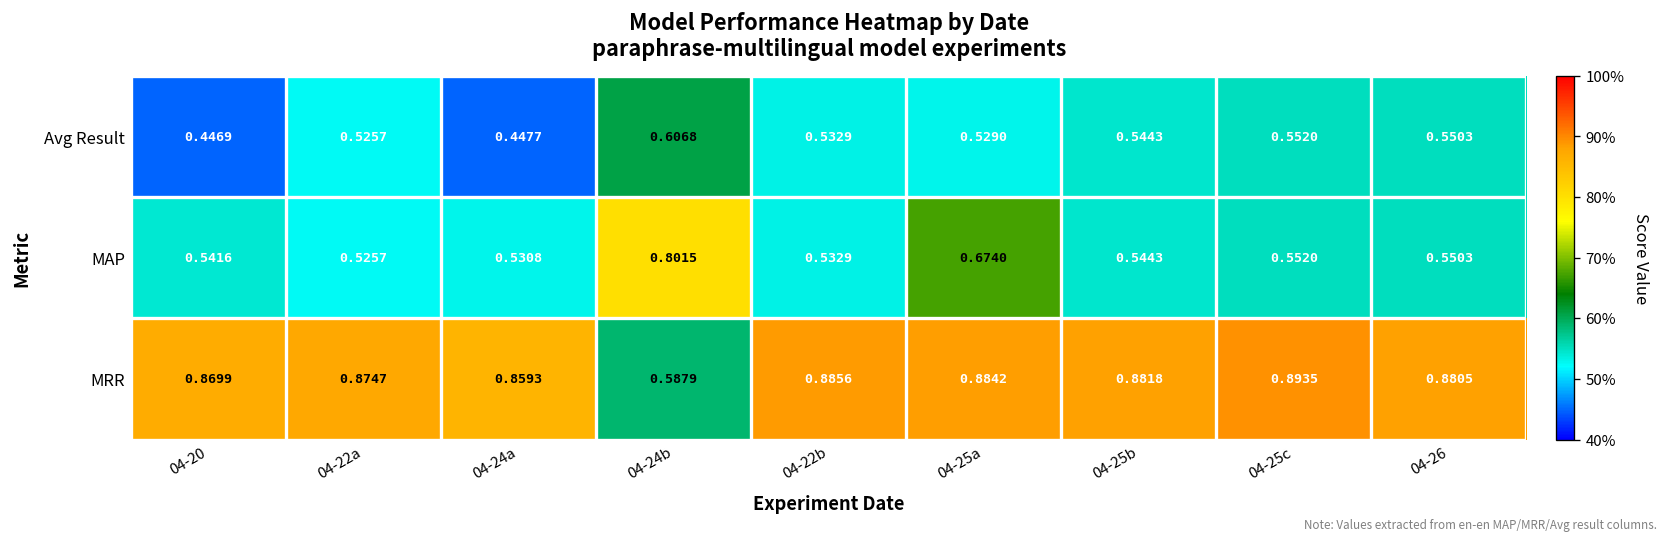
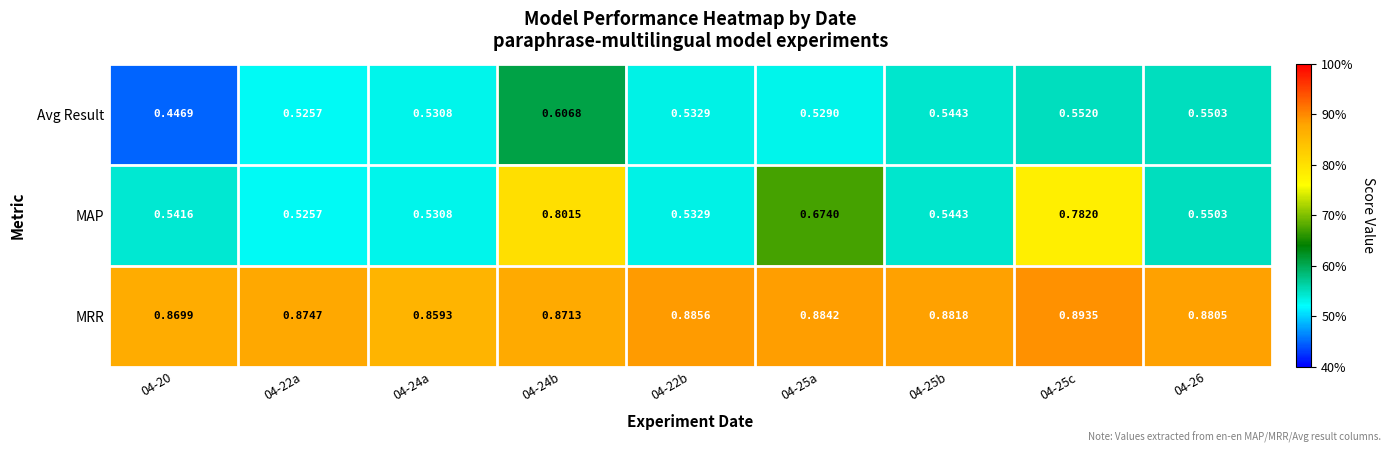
Avg Result, 04-24a: 0.4477 -> 0.5308
MAP, 04-25c: 0.5520 -> 0.7820
MRR, 04-24b: 0.5879 -> 0.8713
